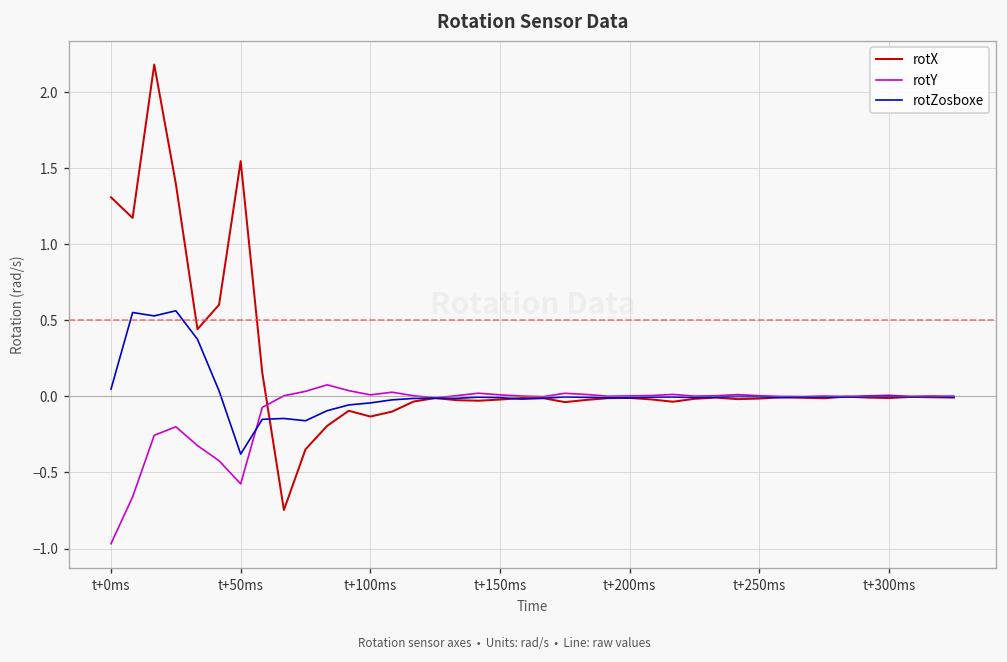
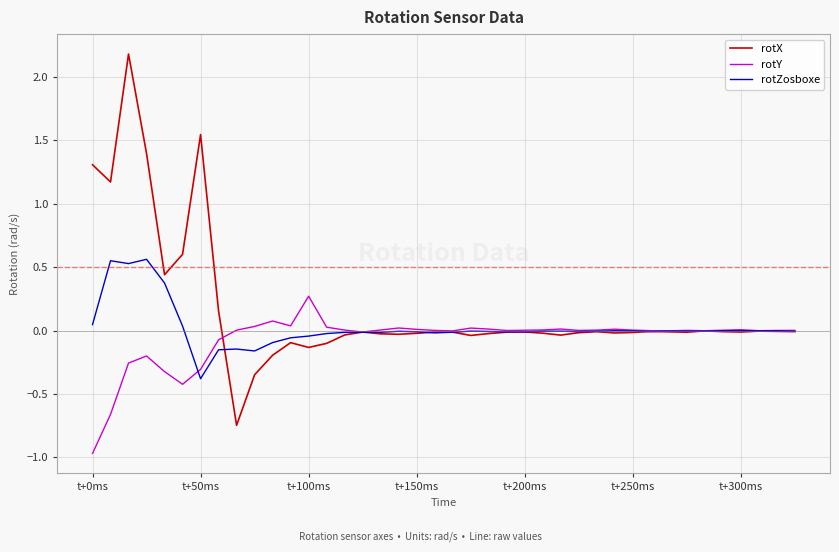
rotY, t+50ms: -0.58 -> -0.31
rotY, t+100ms: 0.01 -> 0.27
